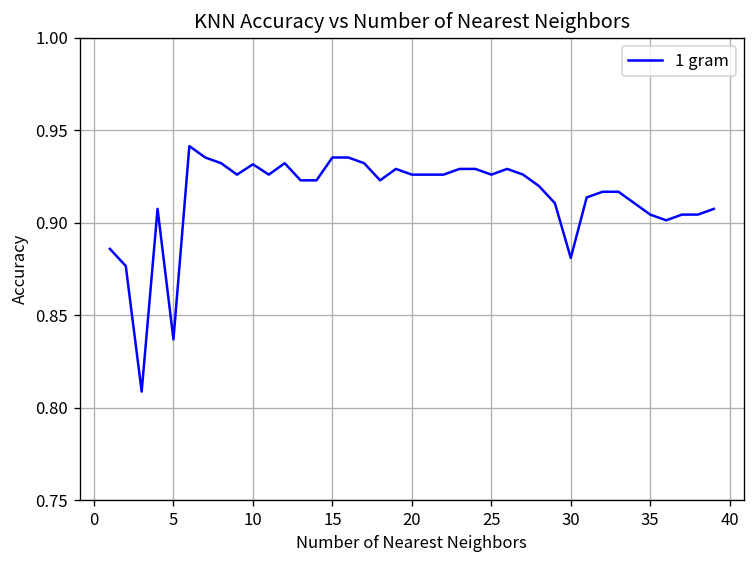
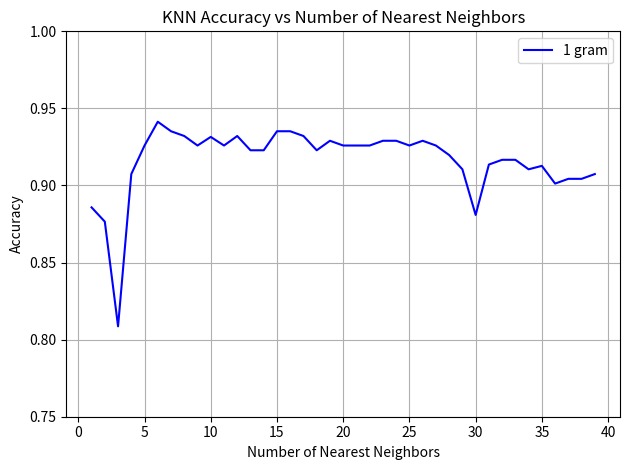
5: 0.837 -> 0.926
35: 0.904 -> 0.913
